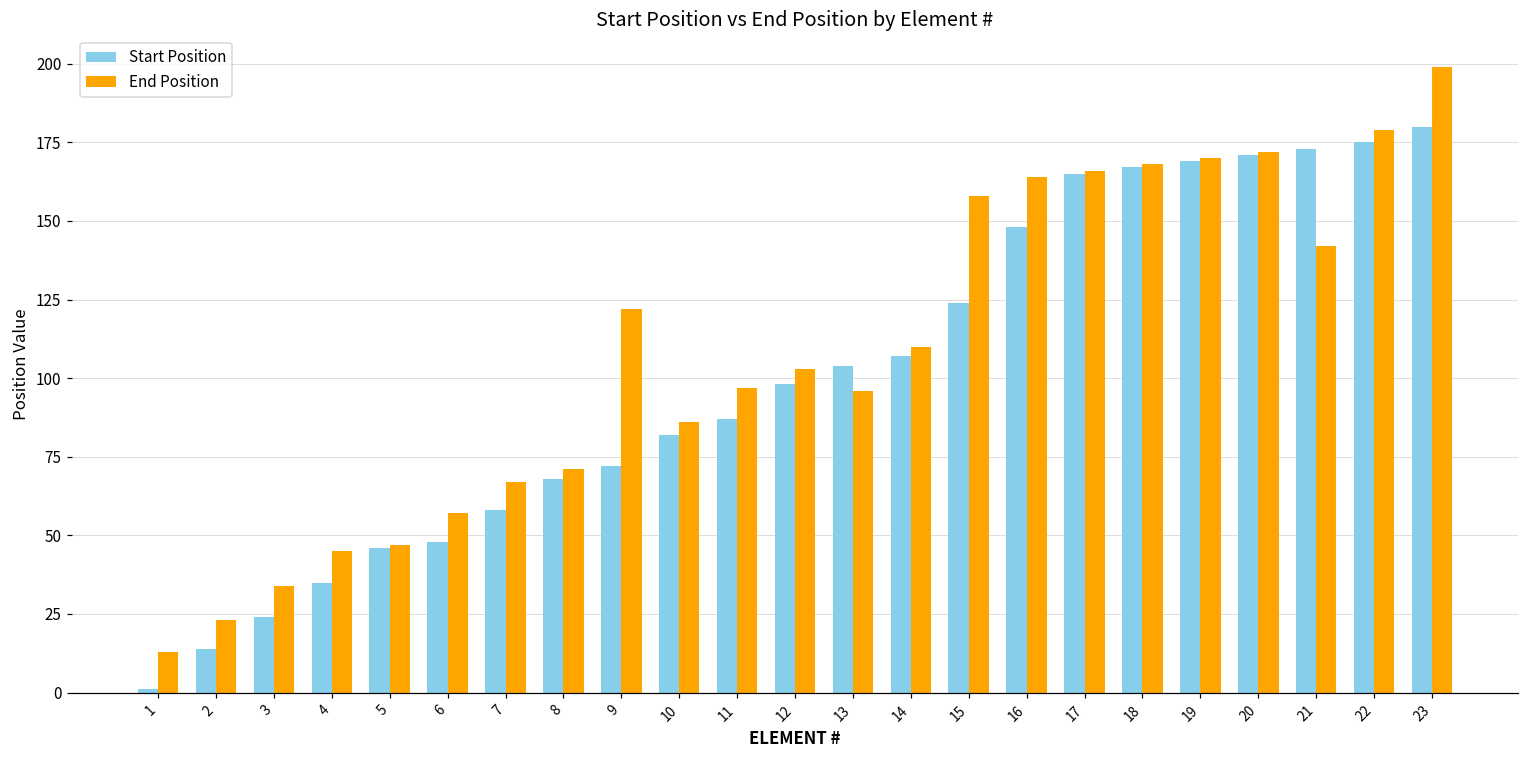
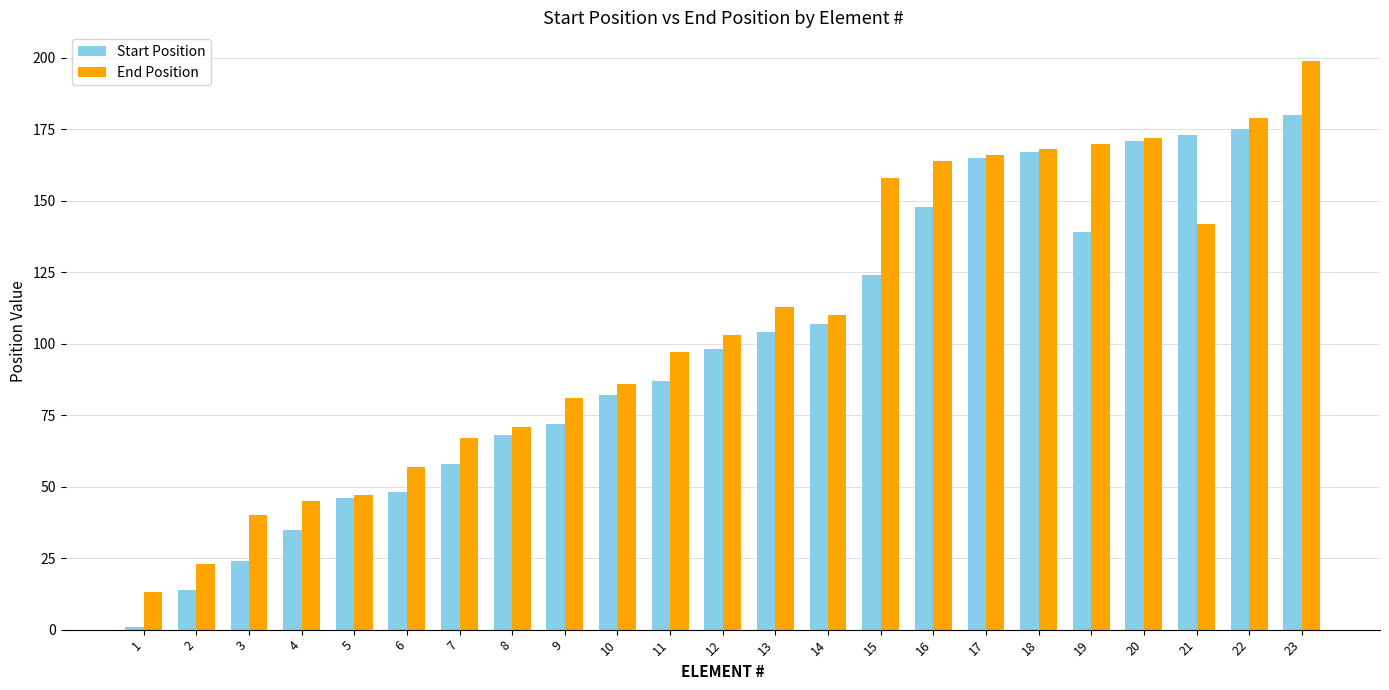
End Position, 3: 34 -> 40
End Position, 9: 122 -> 81
End Position, 13: 96 -> 113
Start Position, 19: 169 -> 139
